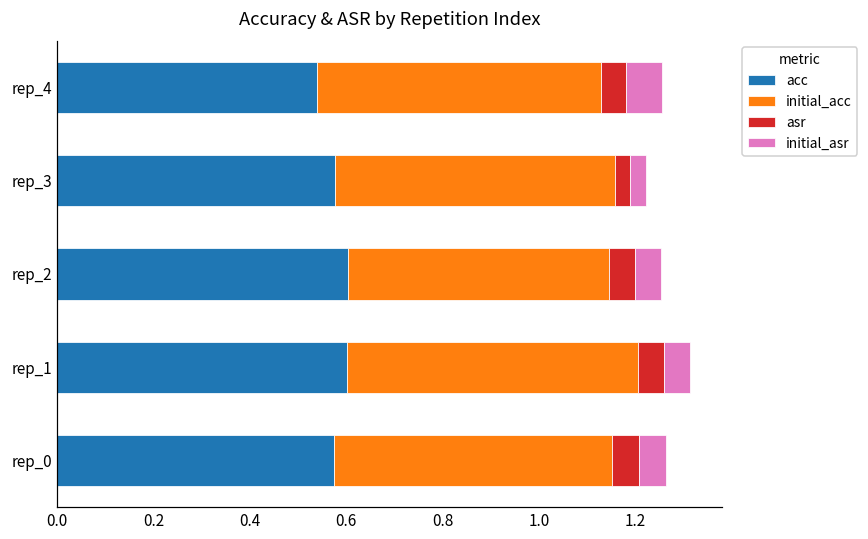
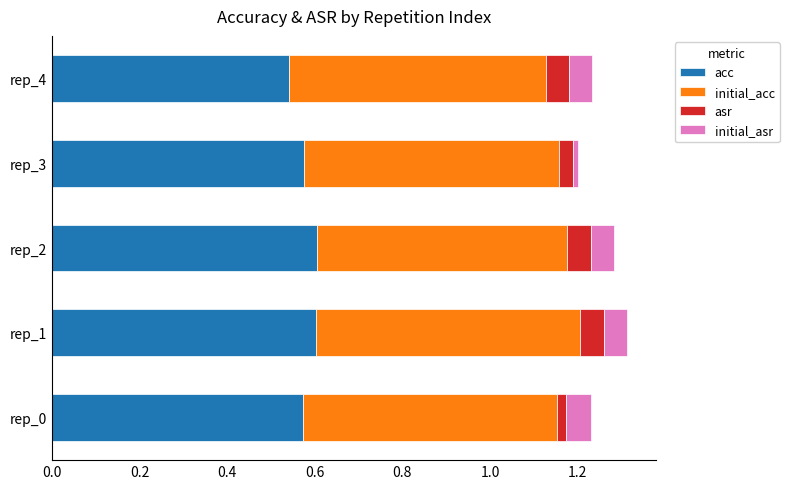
initial_asr, rep_4: 0.08 -> 0.05
initial_asr, rep_3: 0.03 -> 0.01
initial_acc, rep_2: 0.54 -> 0.57
asr, rep_0: 0.06 -> 0.02
